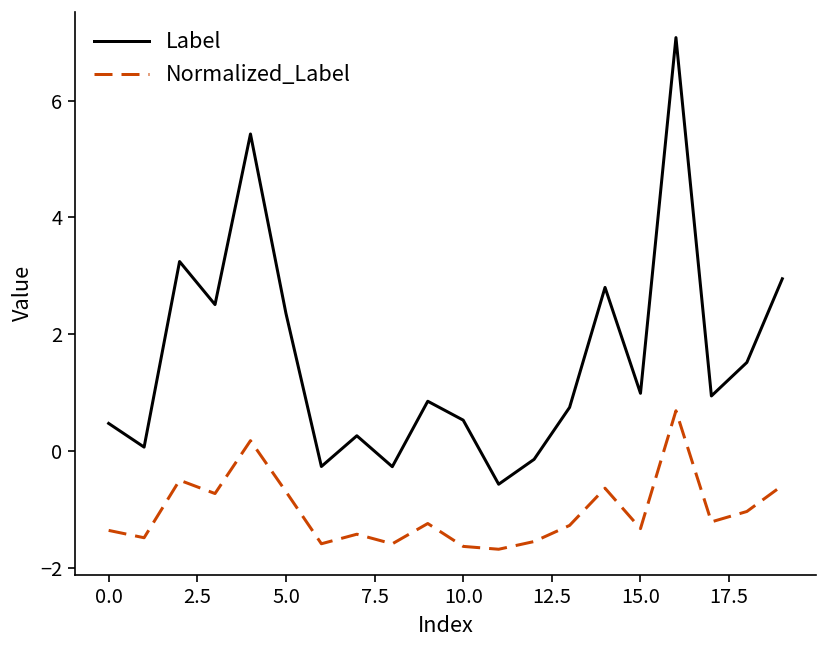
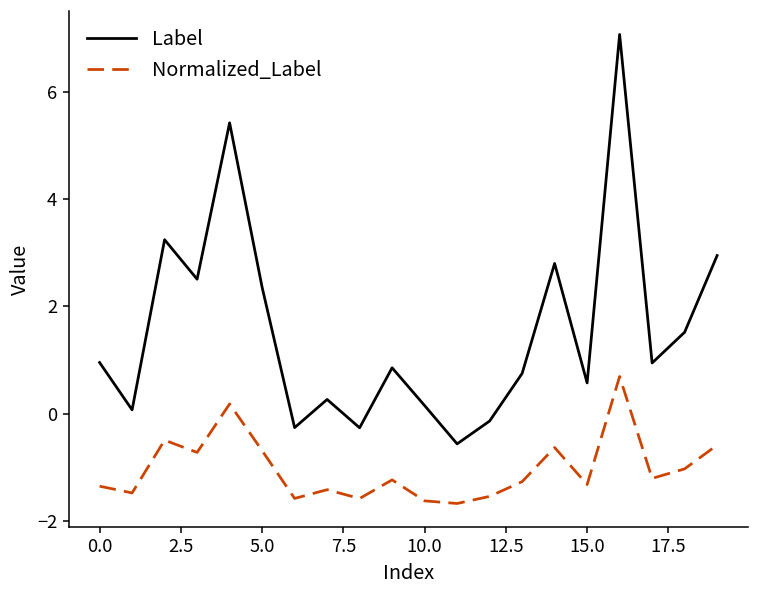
Label, 0.0: 0.5 -> 1.0
Label, 10.0: 0.5 -> 0.1
Label, 15.0: 1.0 -> 0.6
